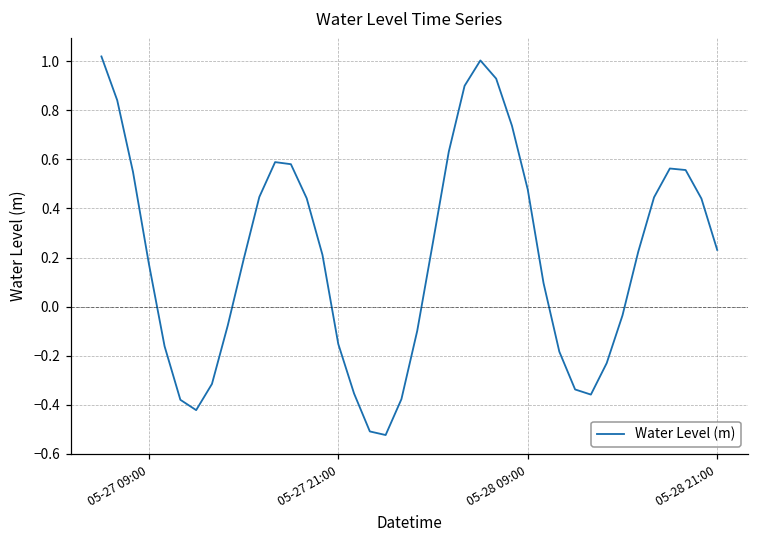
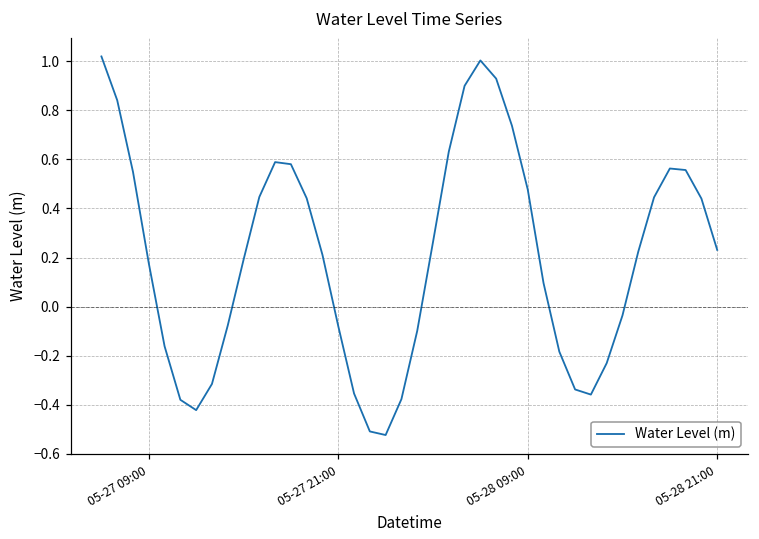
05-27 21:00: -0.15 -> -0.08
